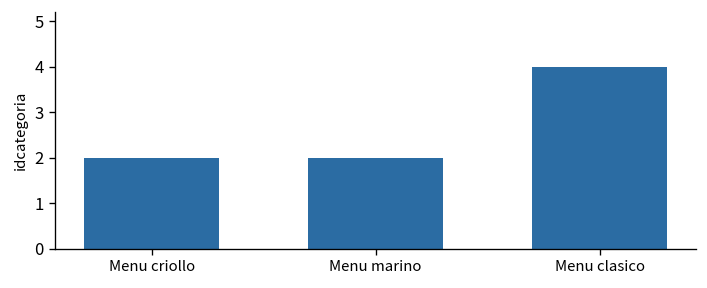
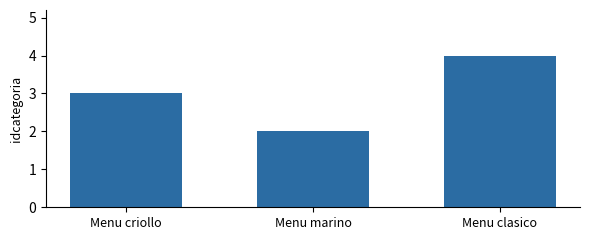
Menu criollo: 2 -> 3
